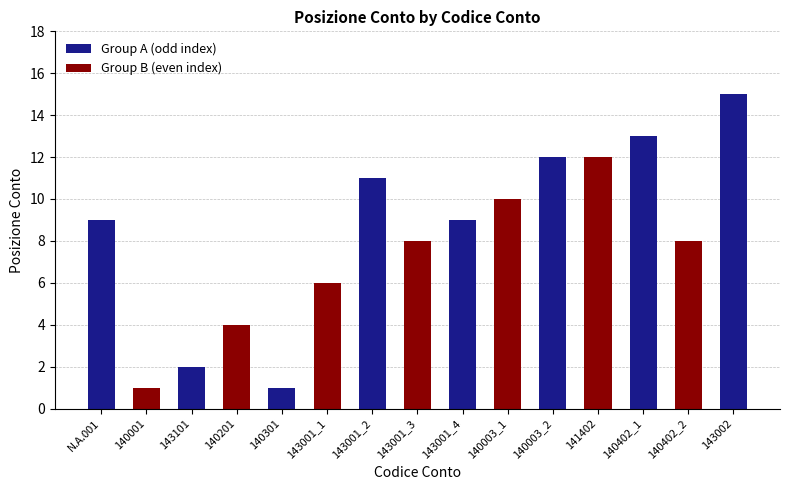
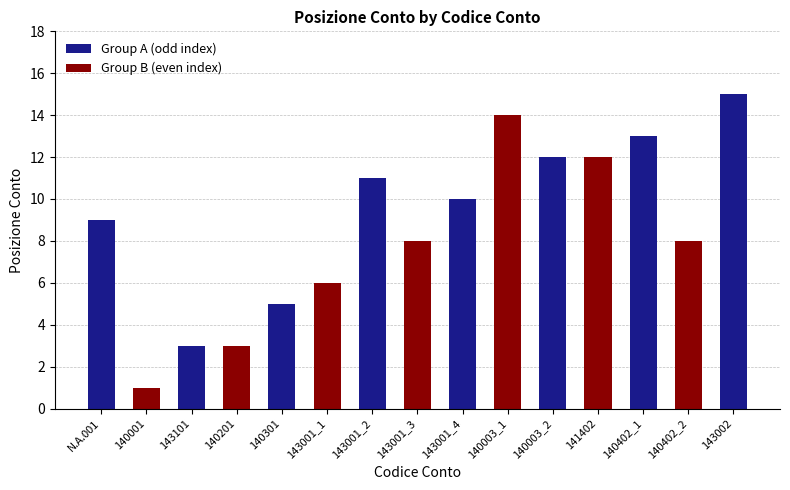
143101: 2 -> 3
140201: 4 -> 3
140301: 1 -> 5
143001_4: 9 -> 10
140003_1: 10 -> 14
